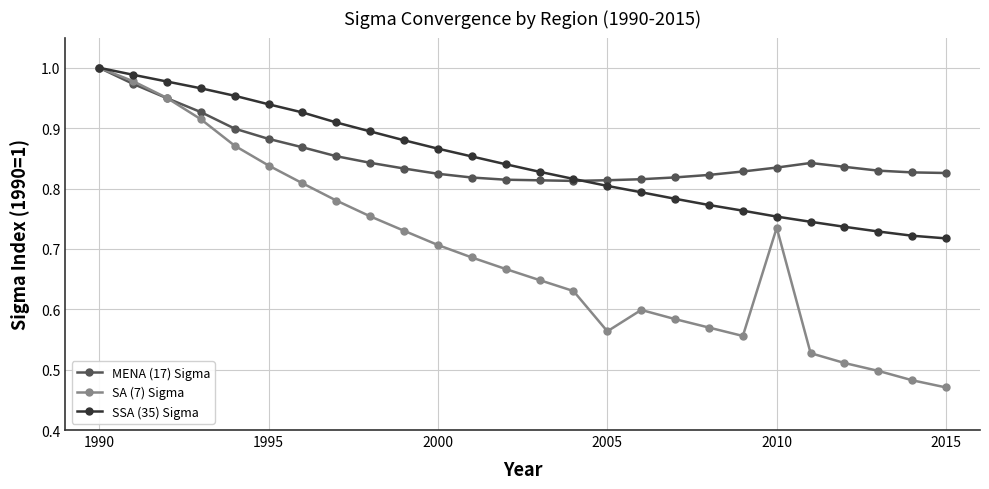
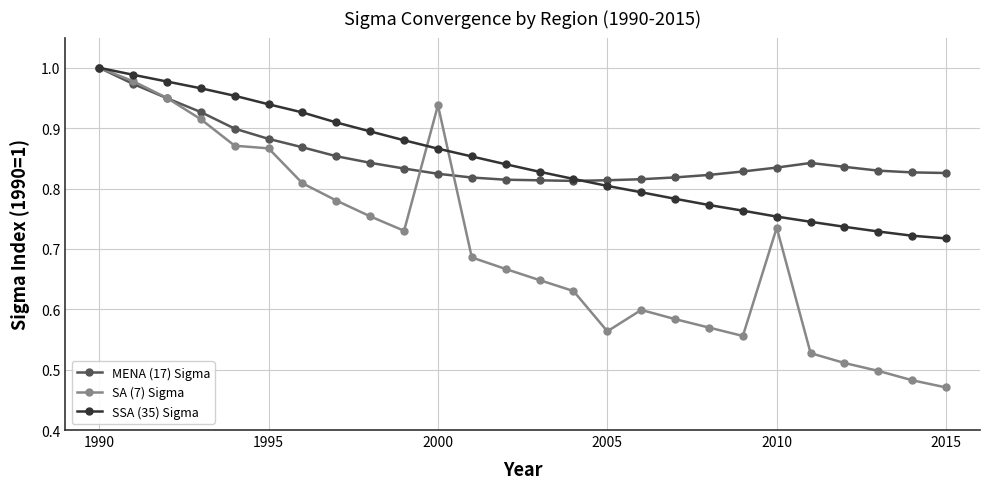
SA (7) Sigma, 1995: 0.84 -> 0.87
SA (7) Sigma, 2000: 0.71 -> 0.94
